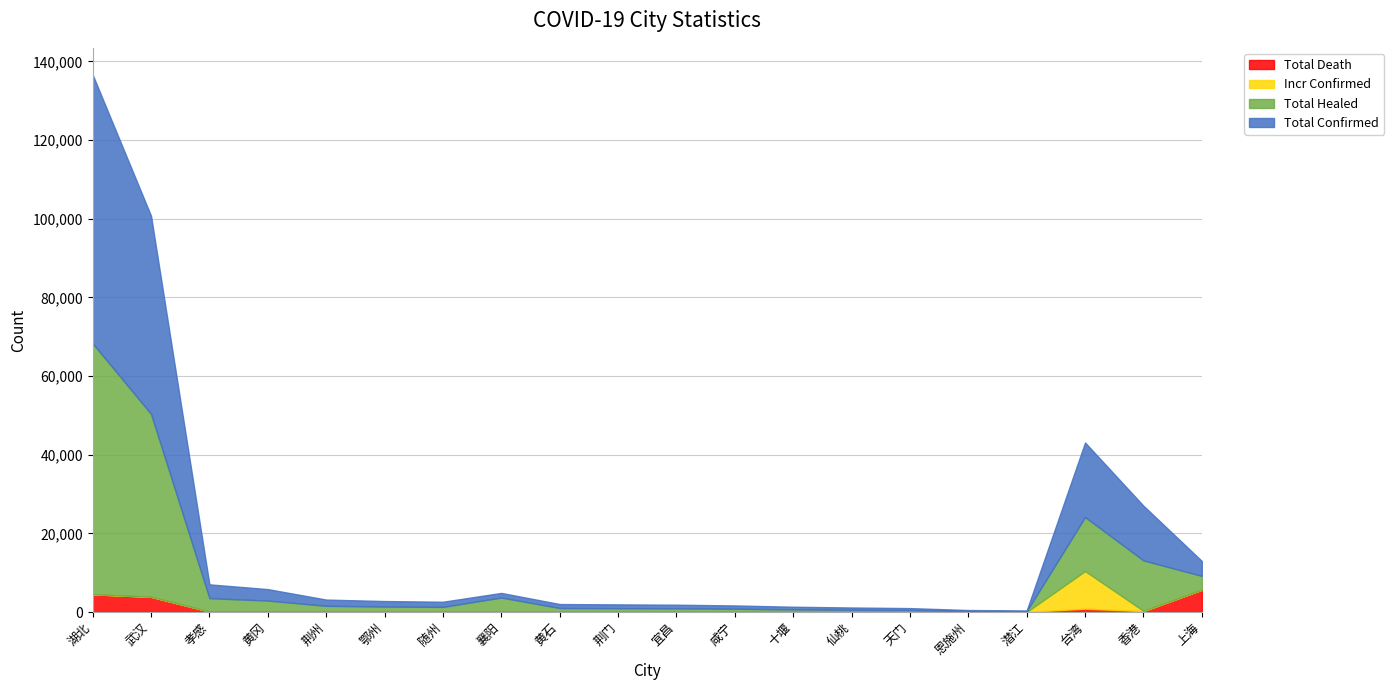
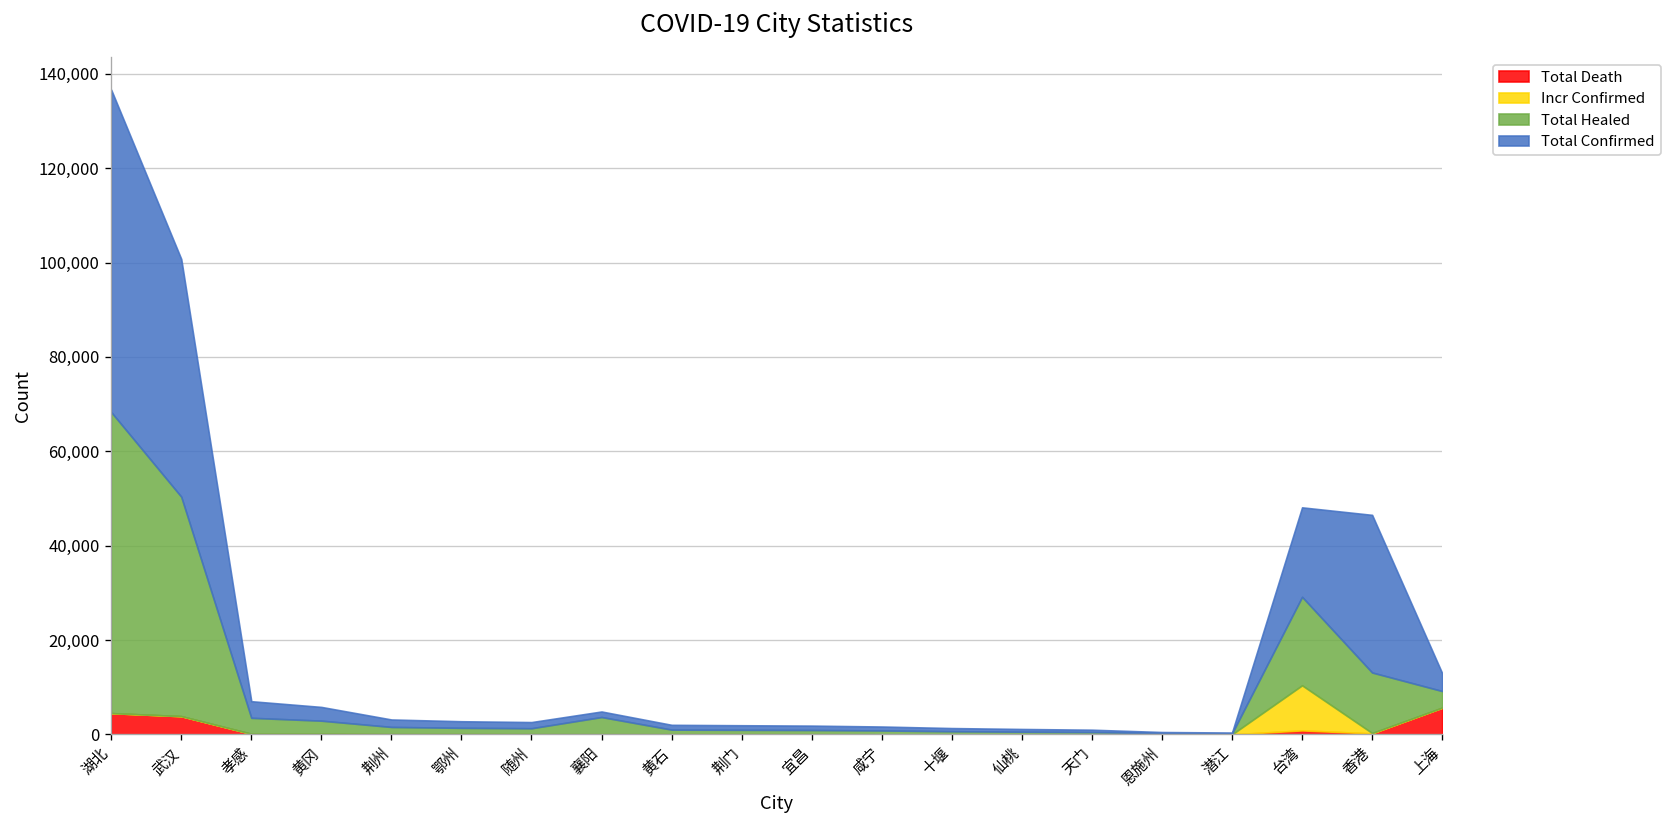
Total Healed, 台湾: 14,000 -> 19,000
Total Confirmed, 香港: 14,000 -> 33,000
